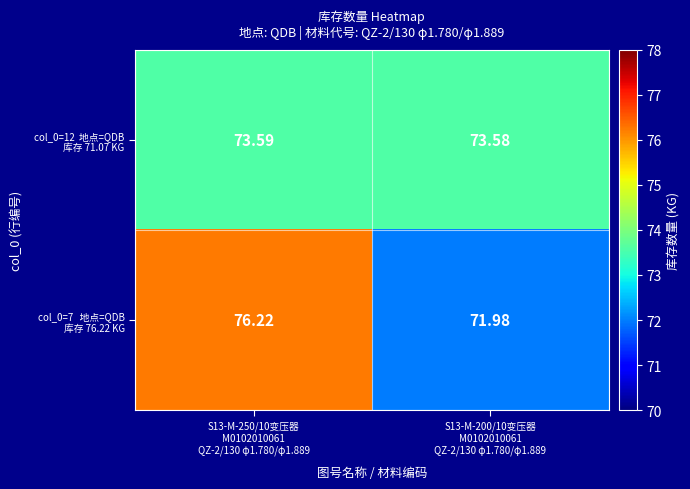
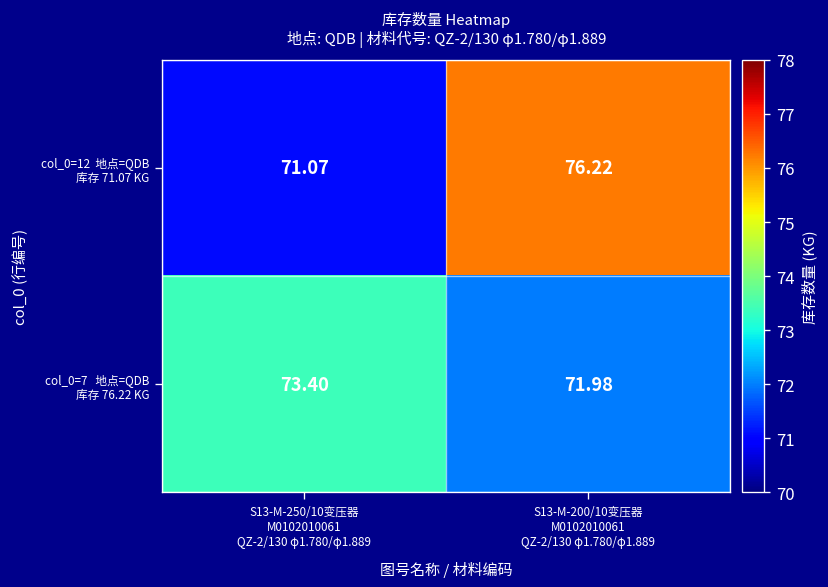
col_0=12 地点=QDB 库存 71.07 KG, S13-M-250/10变压器 M0102010061 QZ-2/130 φ1.780/φ1.889: 73.59 -> 71.07
col_0=12 地点=QDB 库存 71.07 KG, S13-M-200/10变压器 M0102010061 QZ-2/130 φ1.780/φ1.889: 73.58 -> 76.22
col_0=7 地点=QDB 库存 76.22 KG, S13-M-250/10变压器 M0102010061 QZ-2/130 φ1.780/φ1.889: 76.22 -> 73.40
